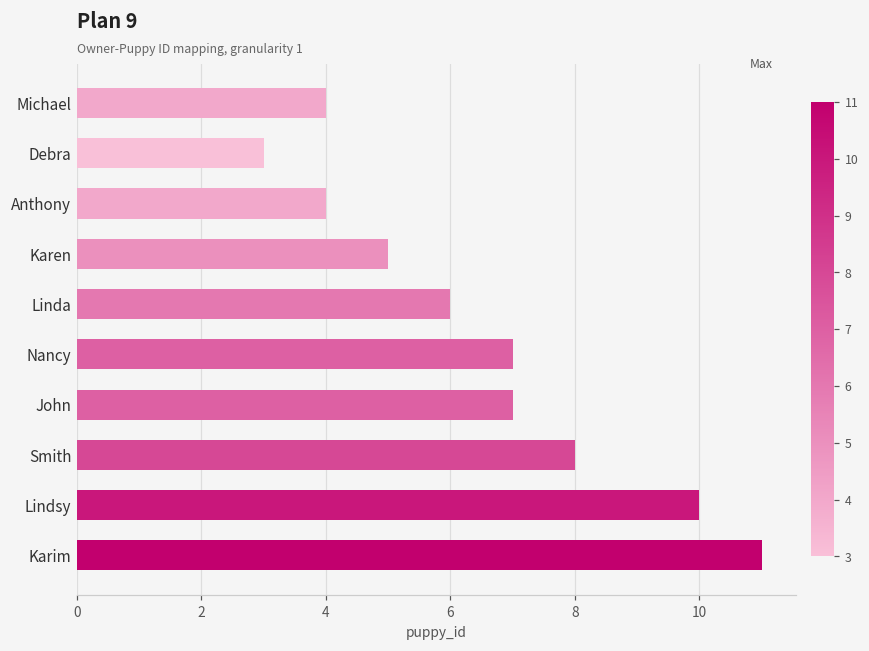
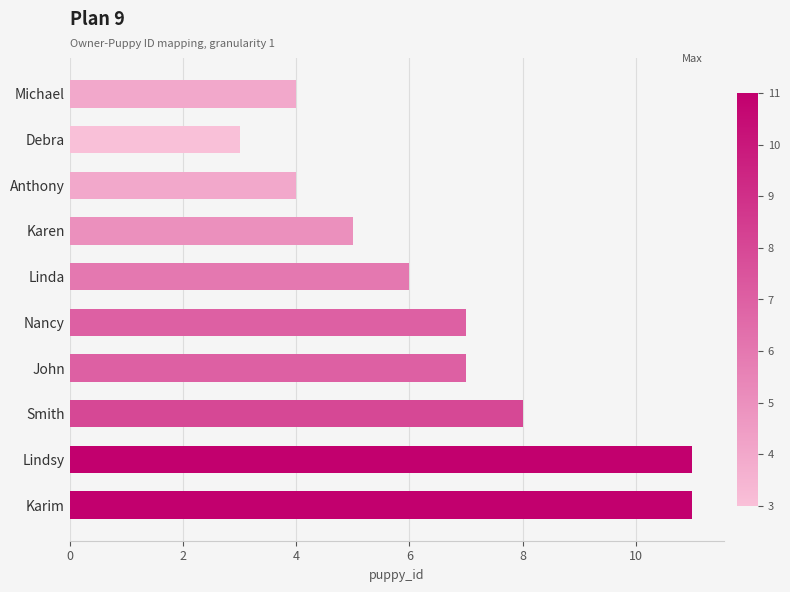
Lindsy: 10 -> 11
